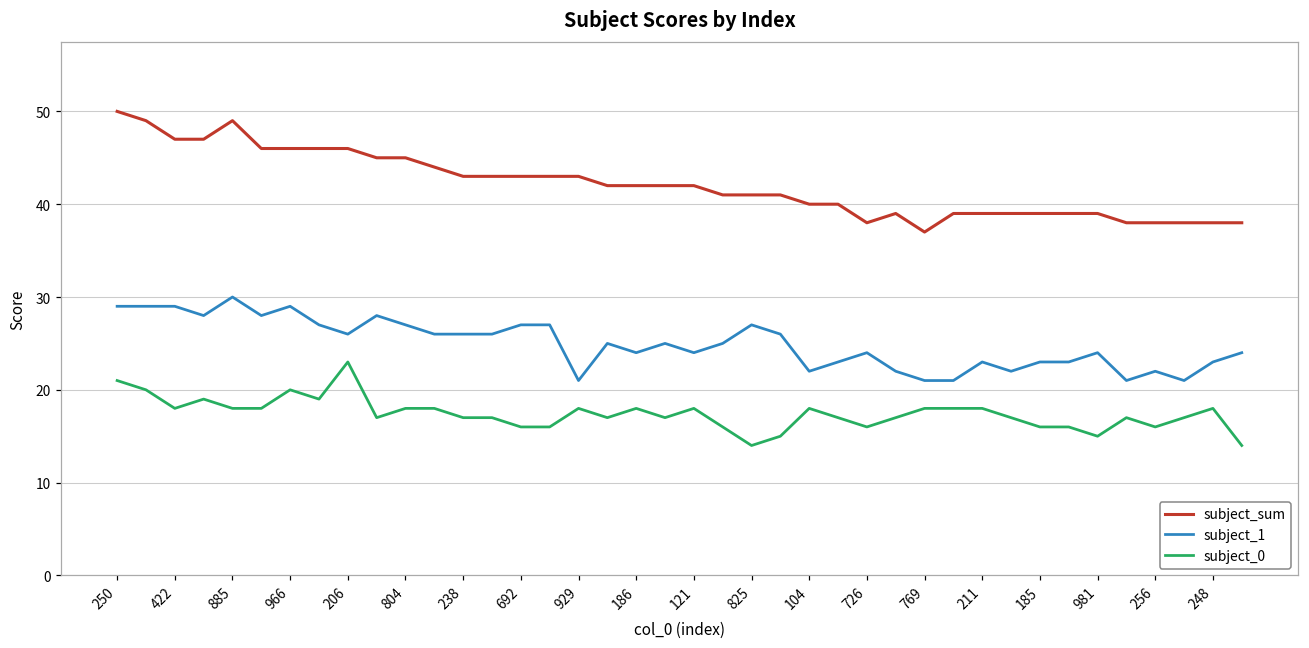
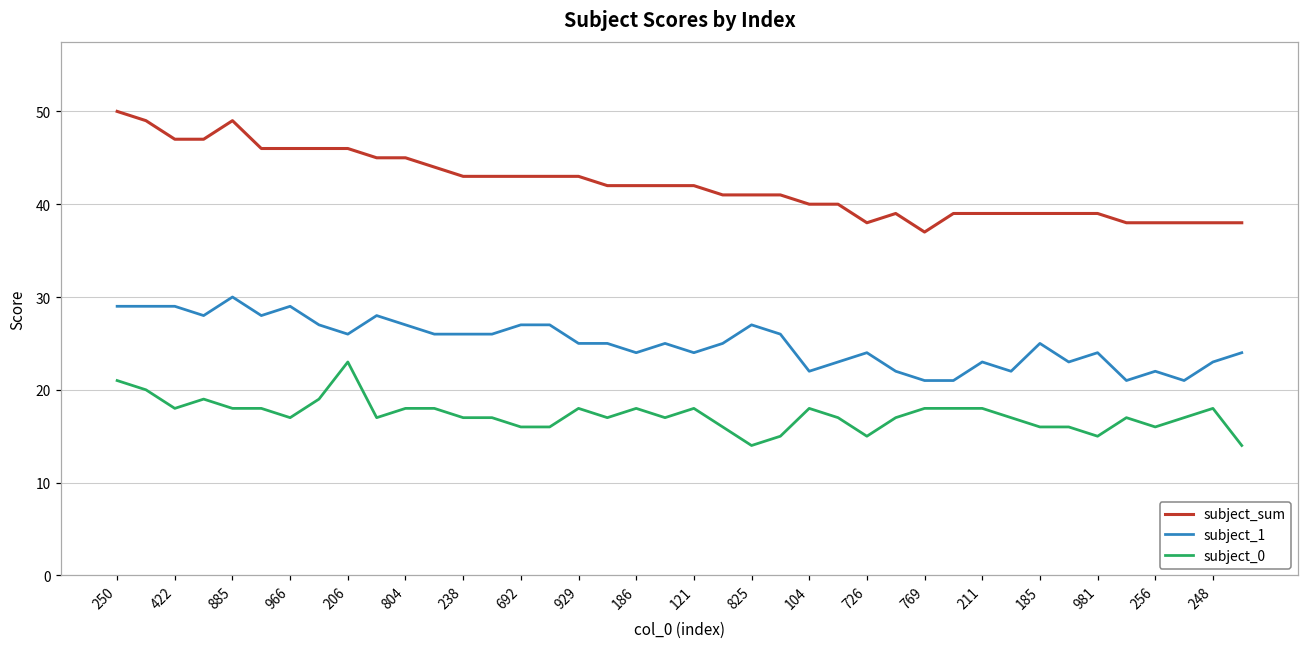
subject_0, 966: 20 -> 17
subject_1, 929: 21 -> 25
subject_0, 726: 16 -> 15
subject_1, 185: 23 -> 25
